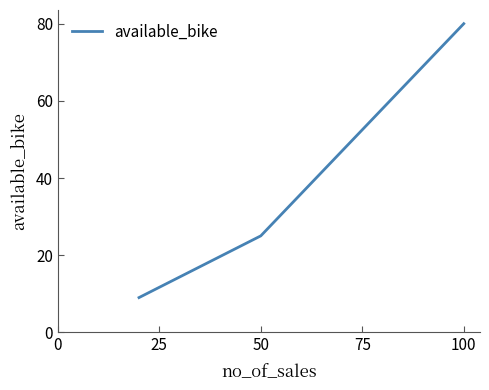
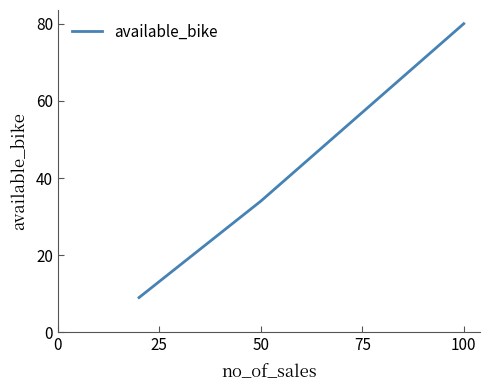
50: 25 -> 34
